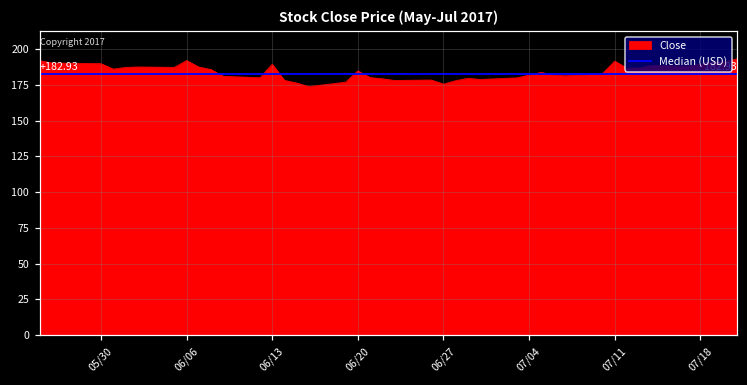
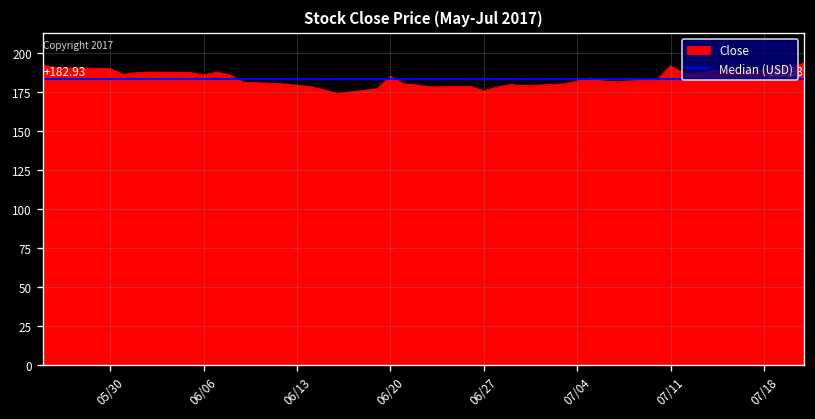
06/06: 192 -> 186
06/13: 190 -> 179
